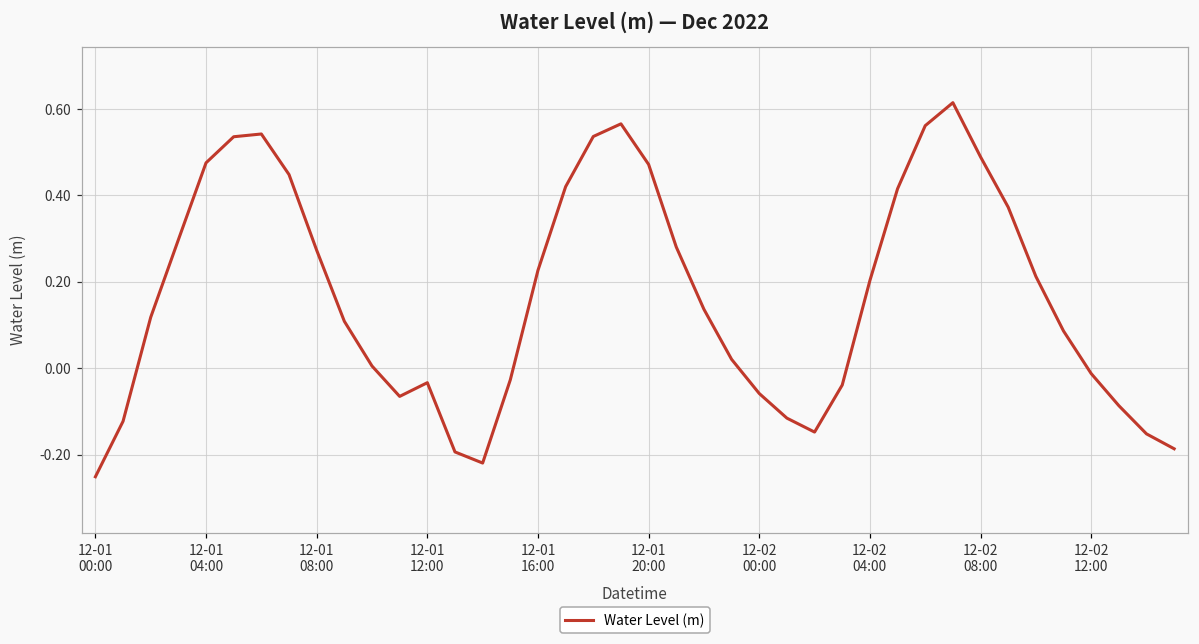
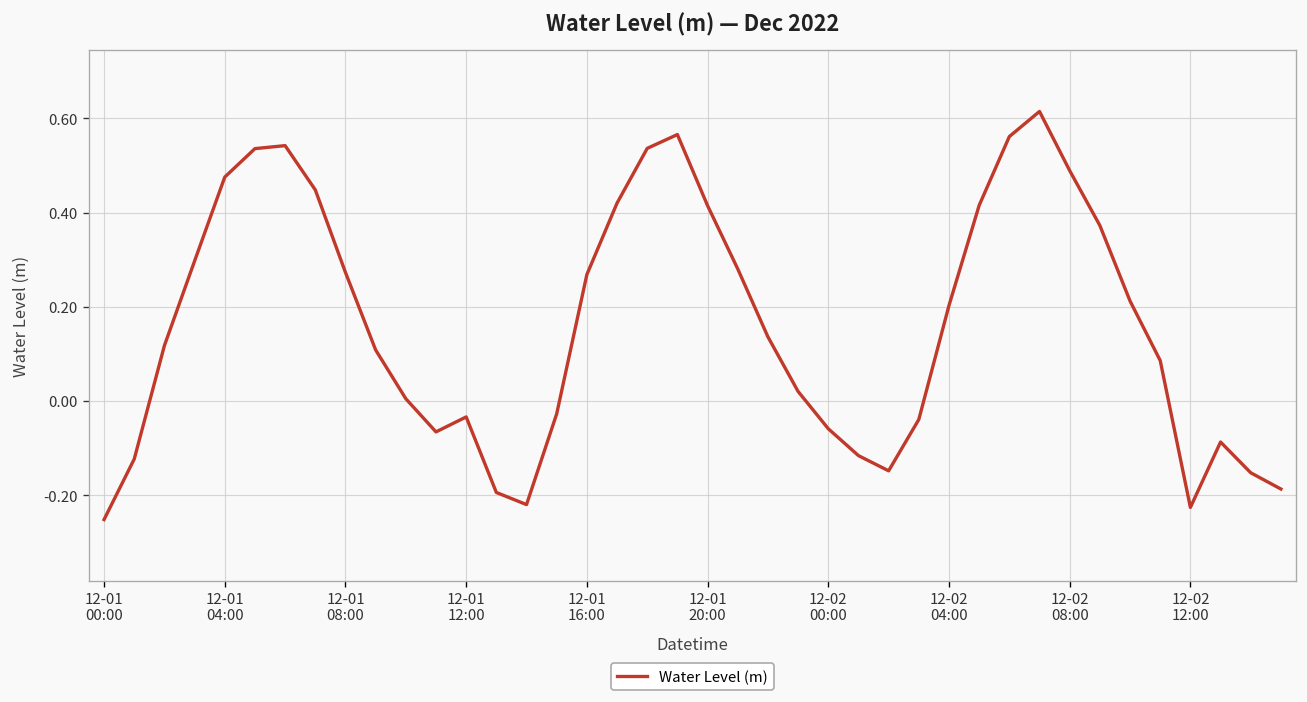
12-01 16:00: 0.23 -> 0.27
12-01 20:00: 0.47 -> 0.41
12-02 12:00: -0.01 -> -0.23
